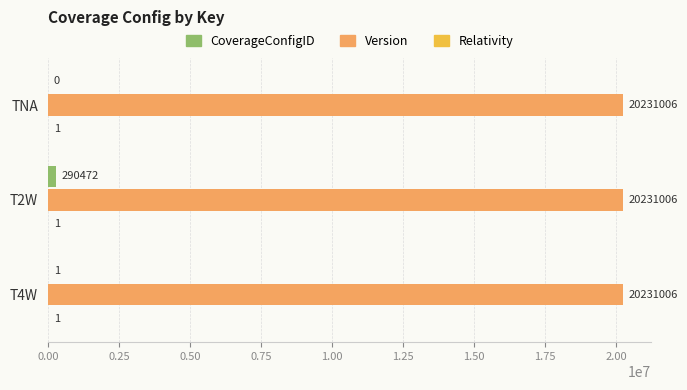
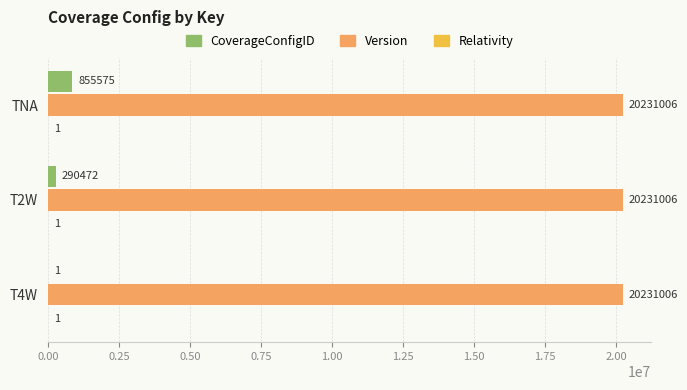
CoverageConfigID, TNA: 0 -> 855575
